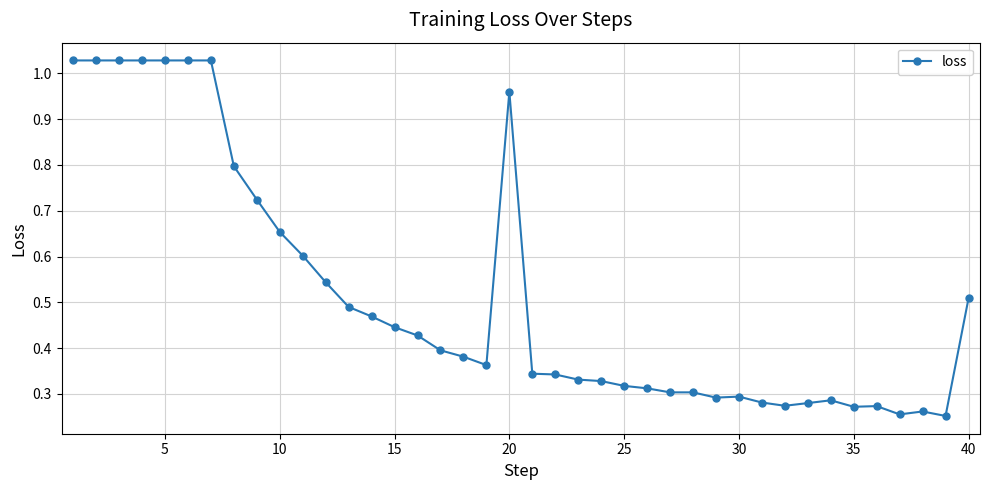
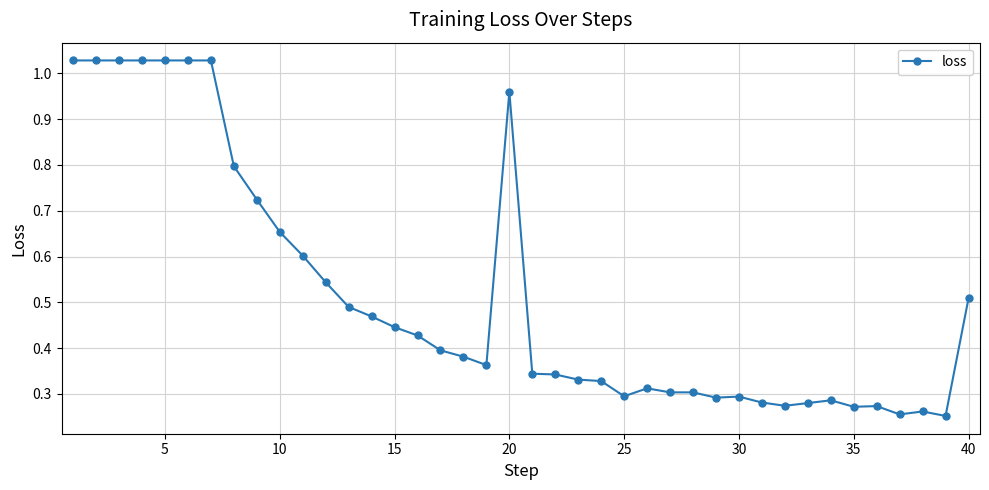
25: 0.32 -> 0.29
